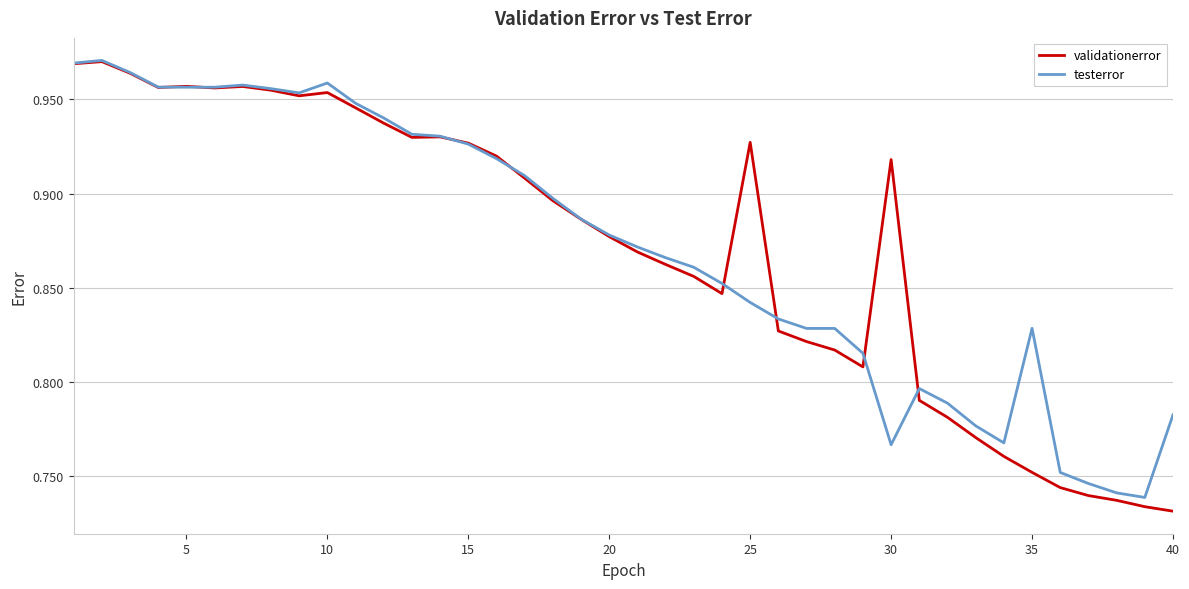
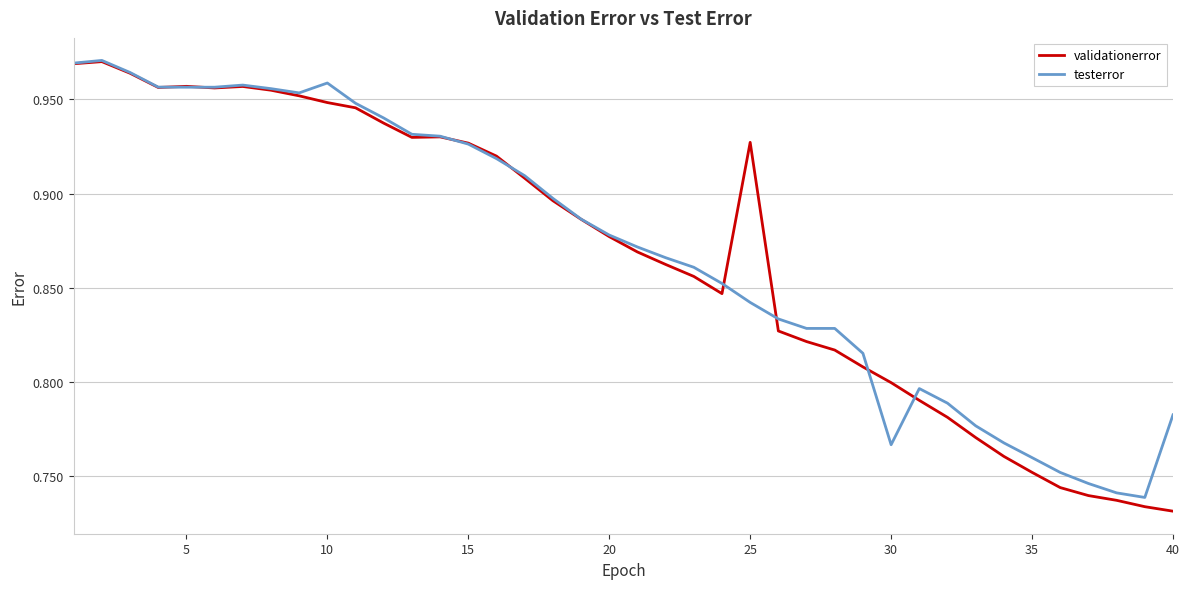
validationerror, 10: 0.954 -> 0.948
validationerror, 30: 0.918 -> 0.800
testerror, 35: 0.829 -> 0.760
